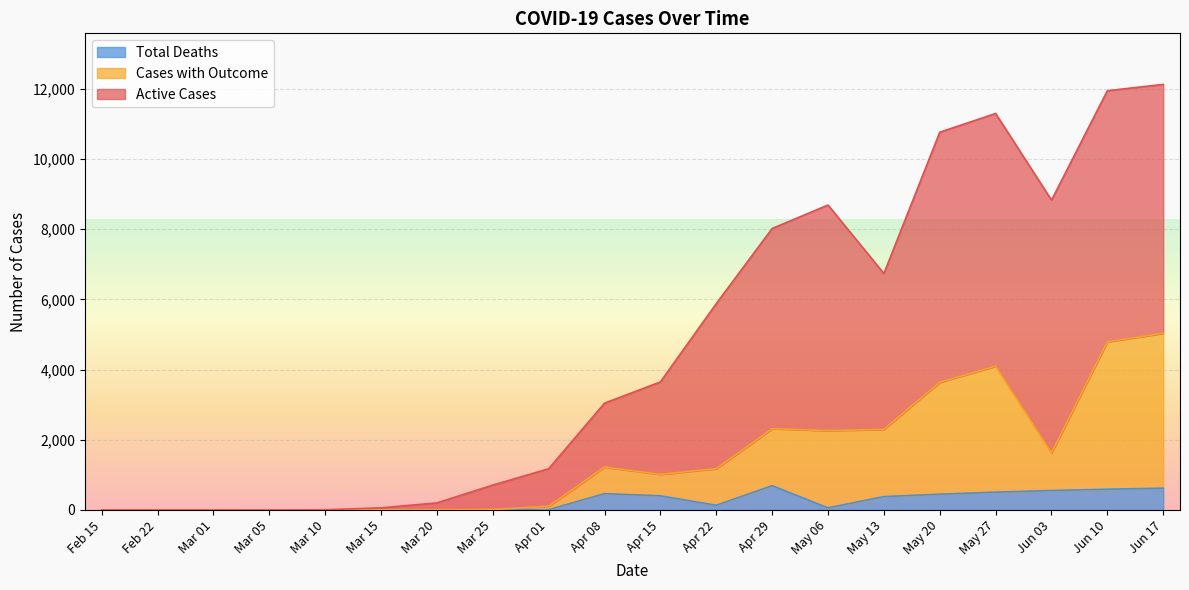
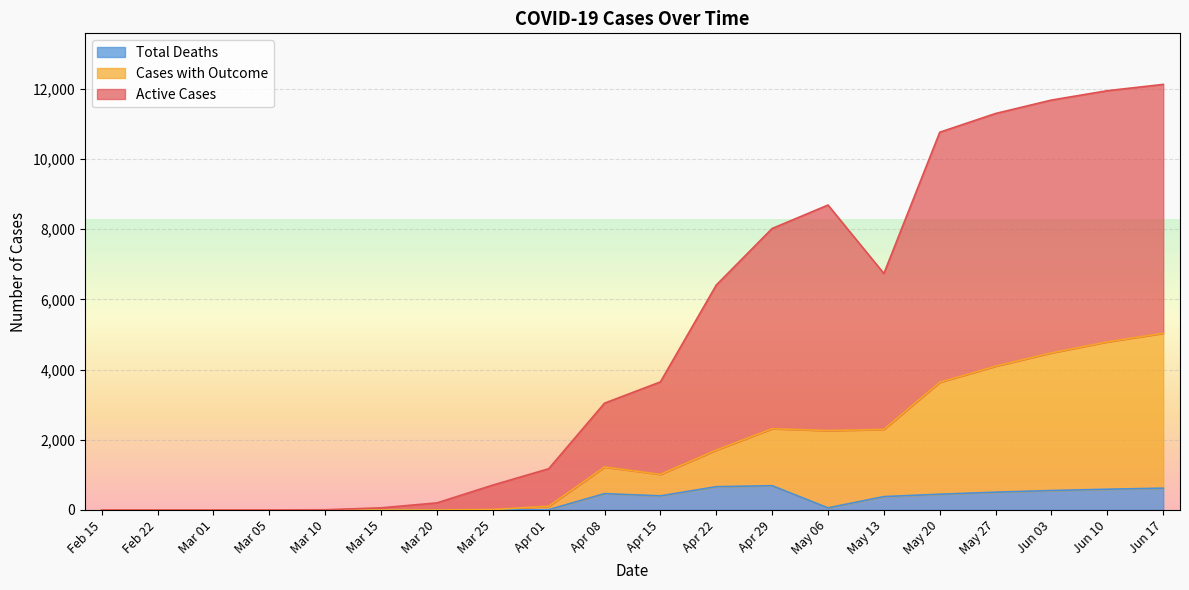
Total Deaths, Apr 22: 100 -> 700
Cases with Outcome, Jun 03: 1,100 -> 3,900
